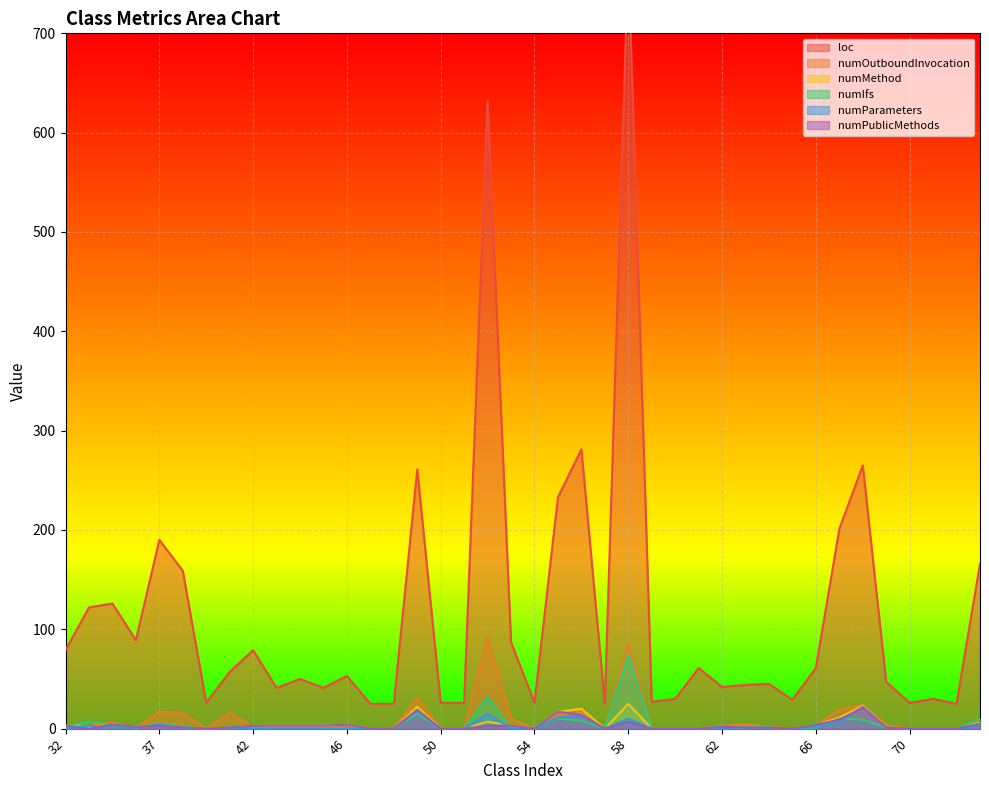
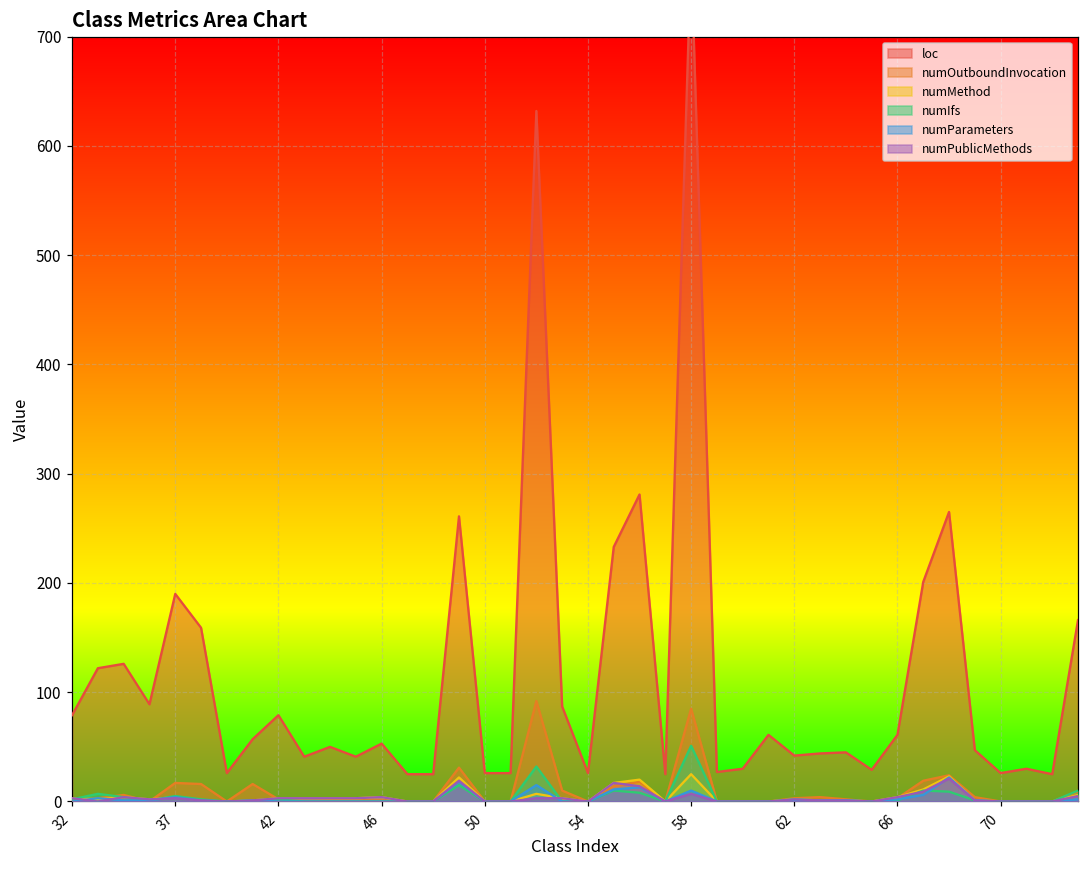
numIfs, 58: 70 -> 50
